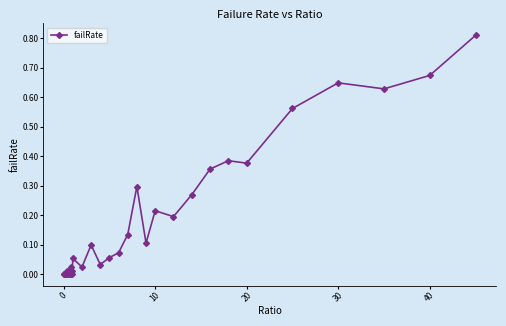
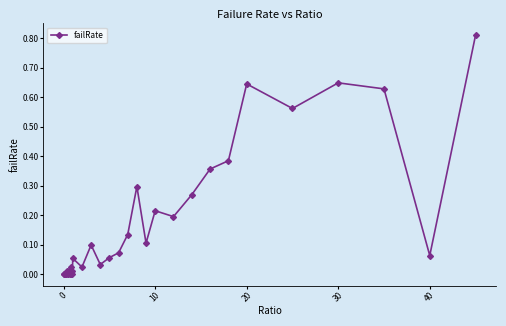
20: 0.38 -> 0.64
40: 0.67 -> 0.06
